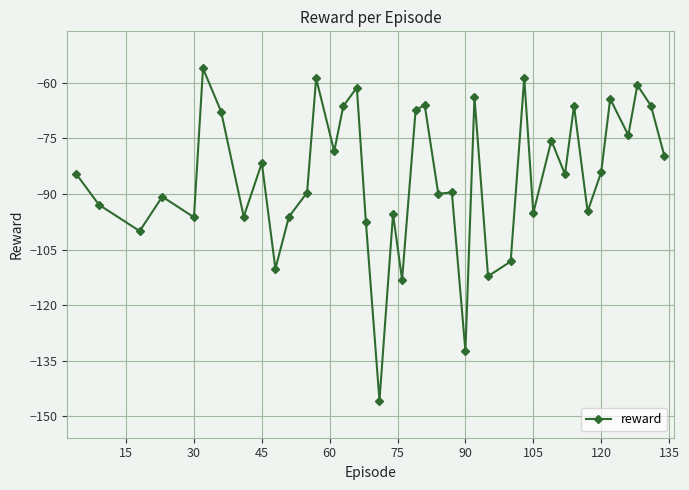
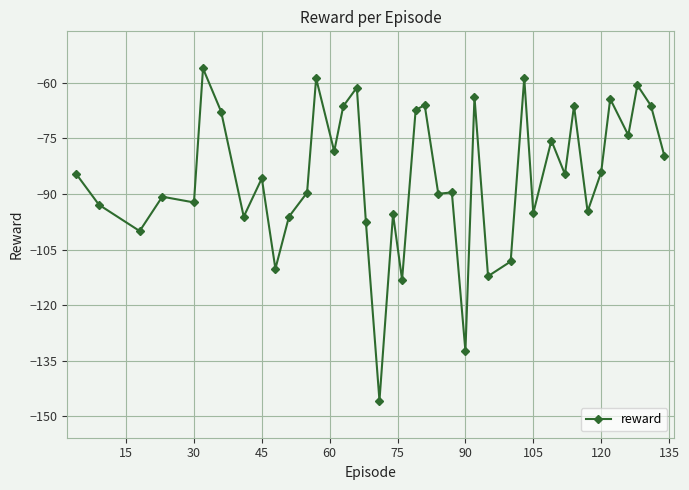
30: -96 -> -92
45: -82 -> -86
